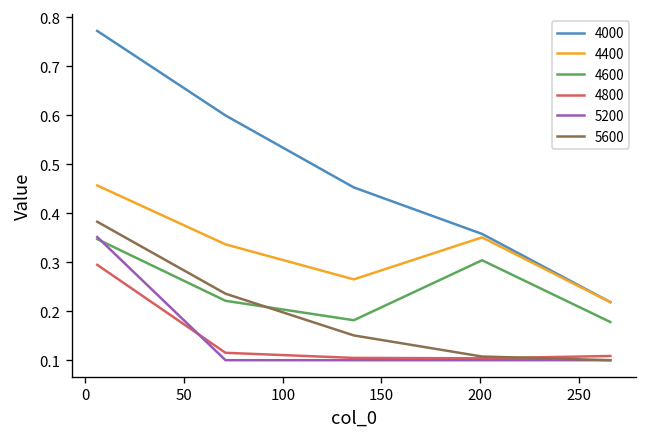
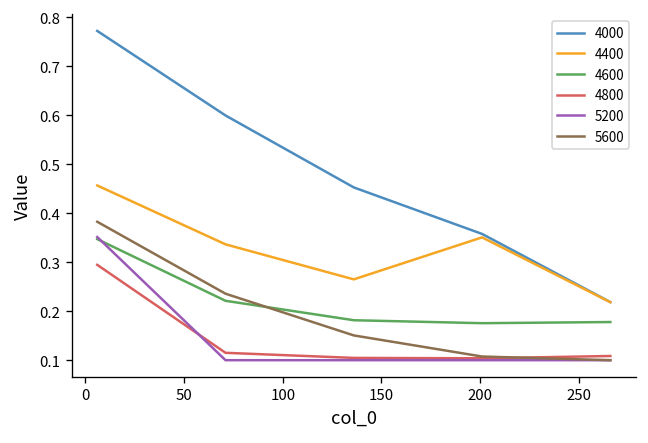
4600, 200: 0.30 -> 0.18
